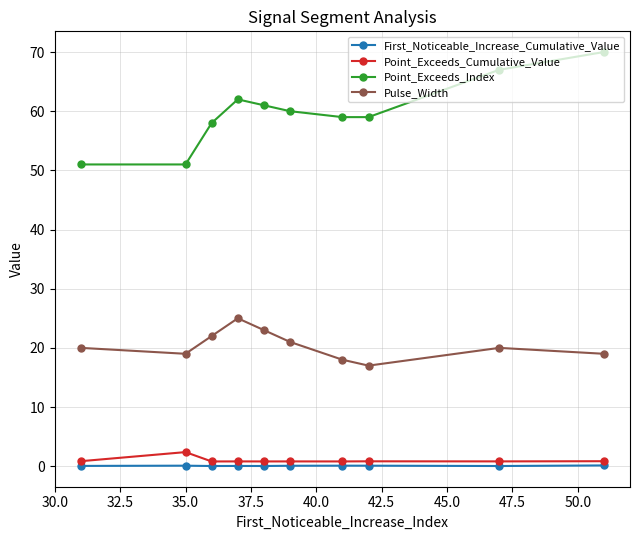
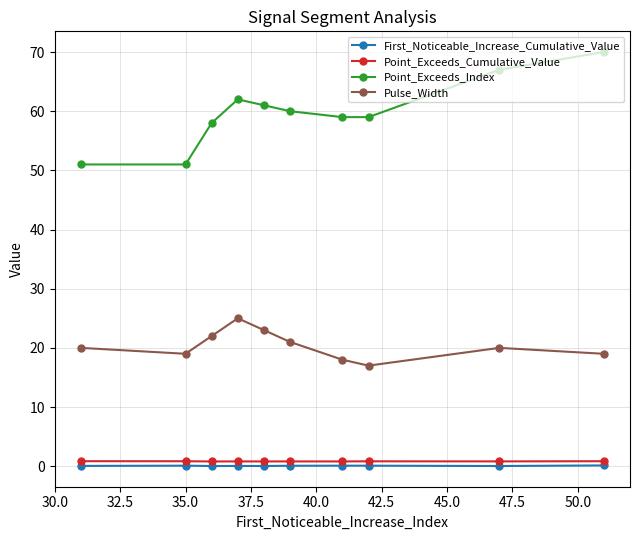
Point_Exceeds_Cumulative_Value, 35.0: 2 -> 1
